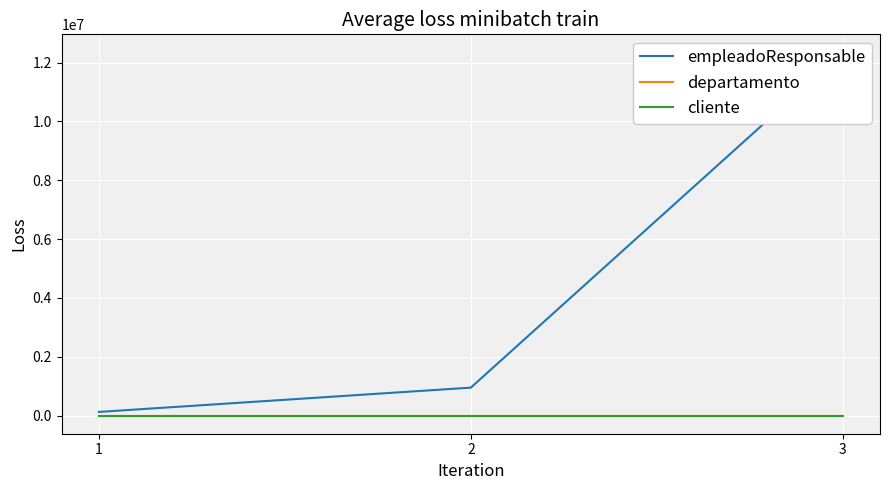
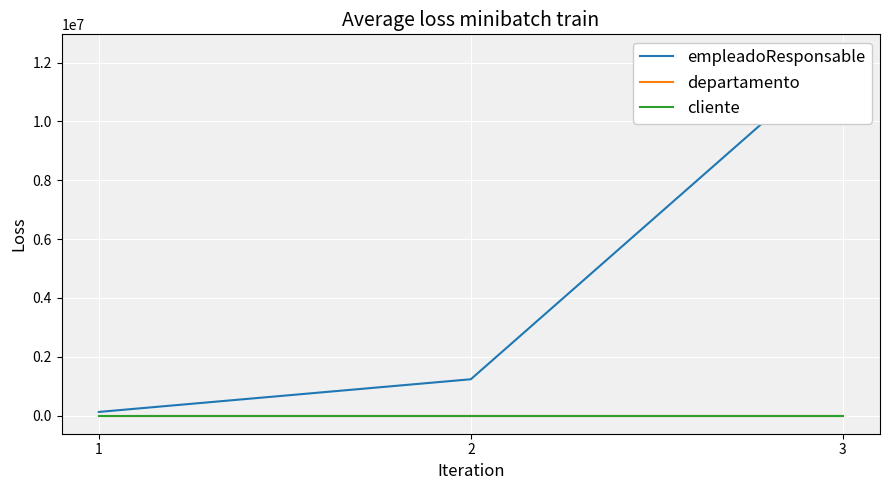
empleadoResponsable, 2: 900000 -> 1200000
